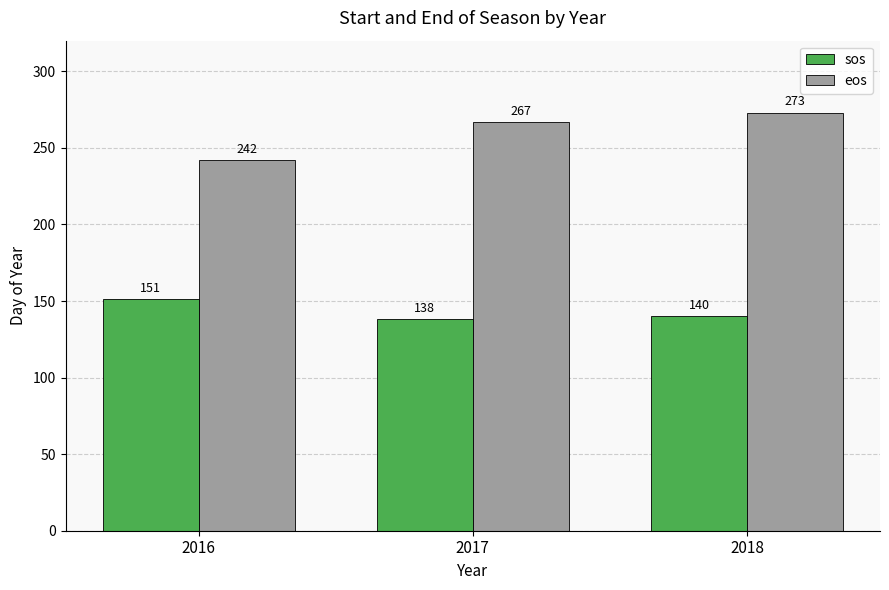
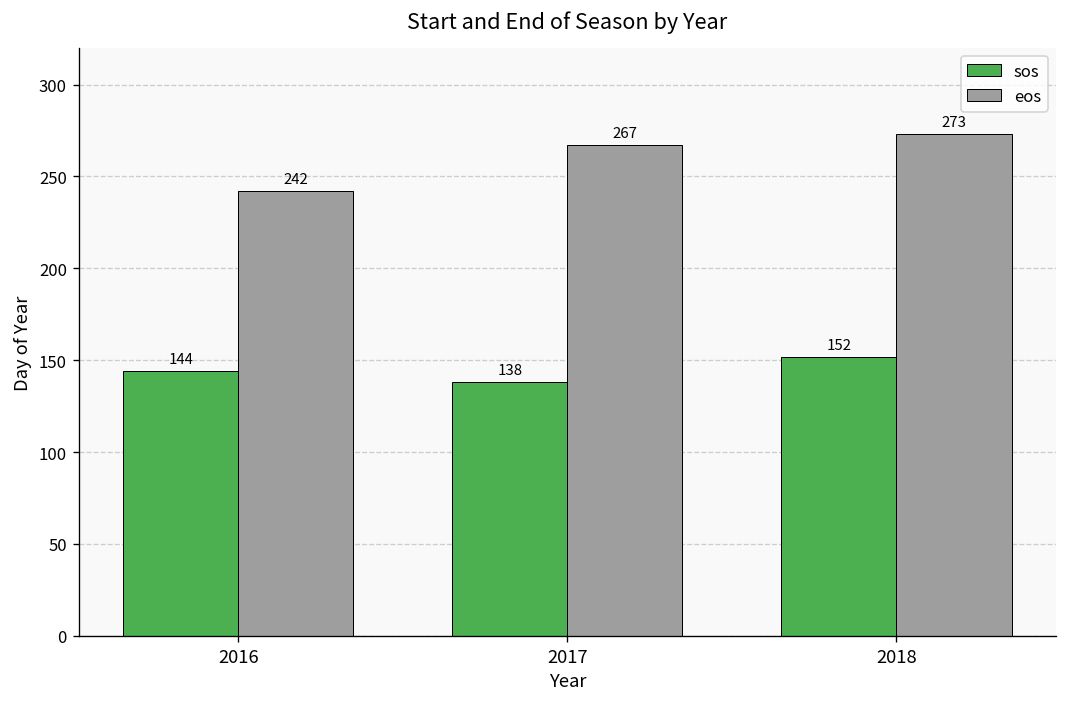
sos, 2016: 151 -> 144
sos, 2018: 140 -> 152
